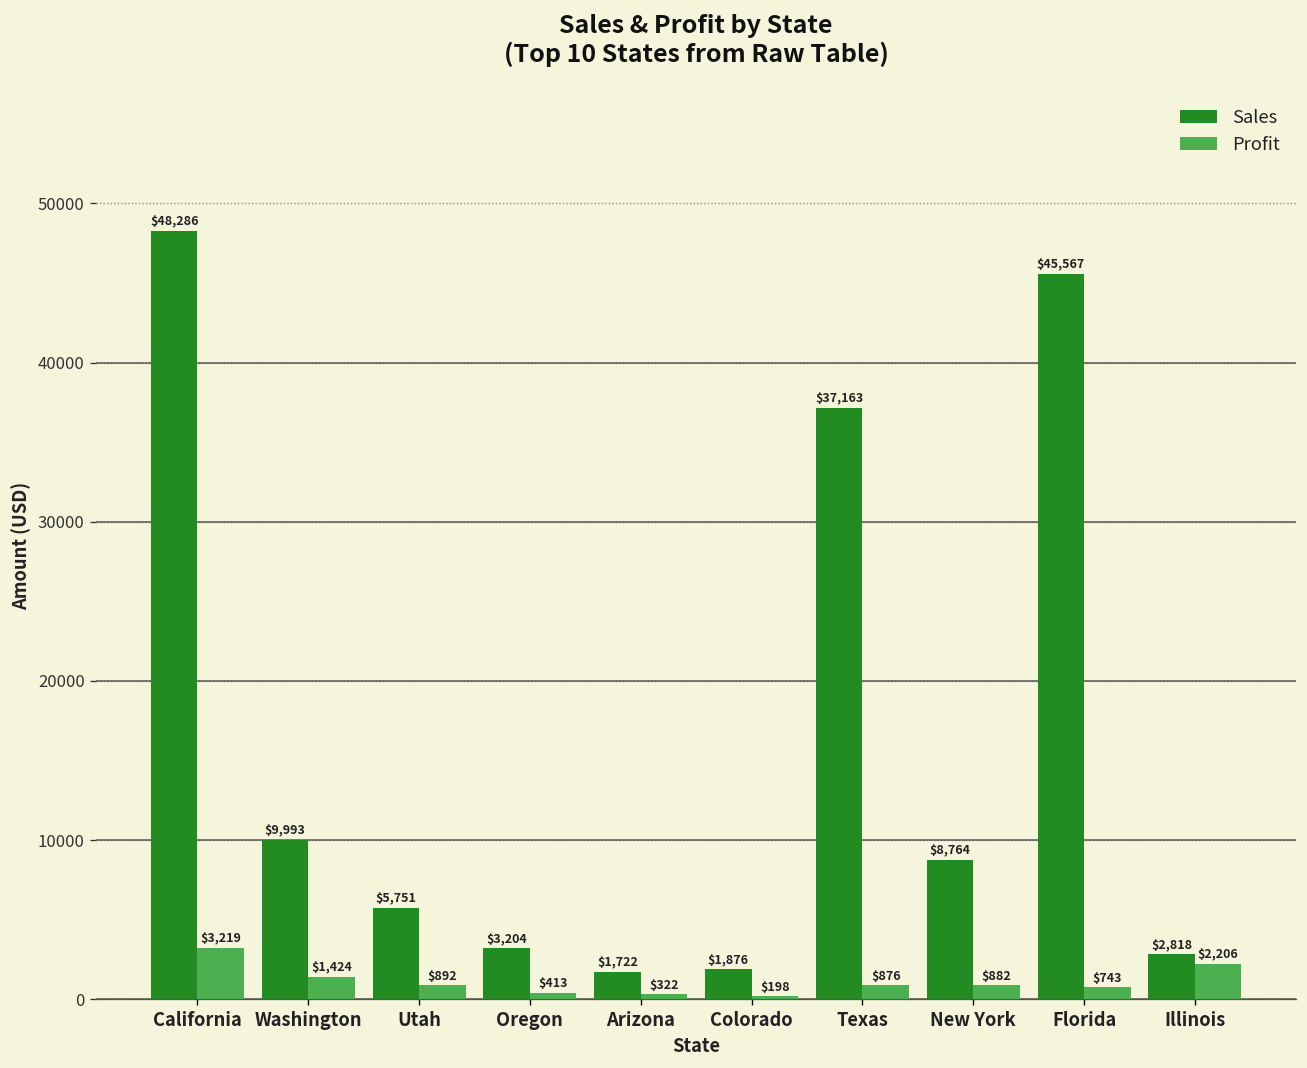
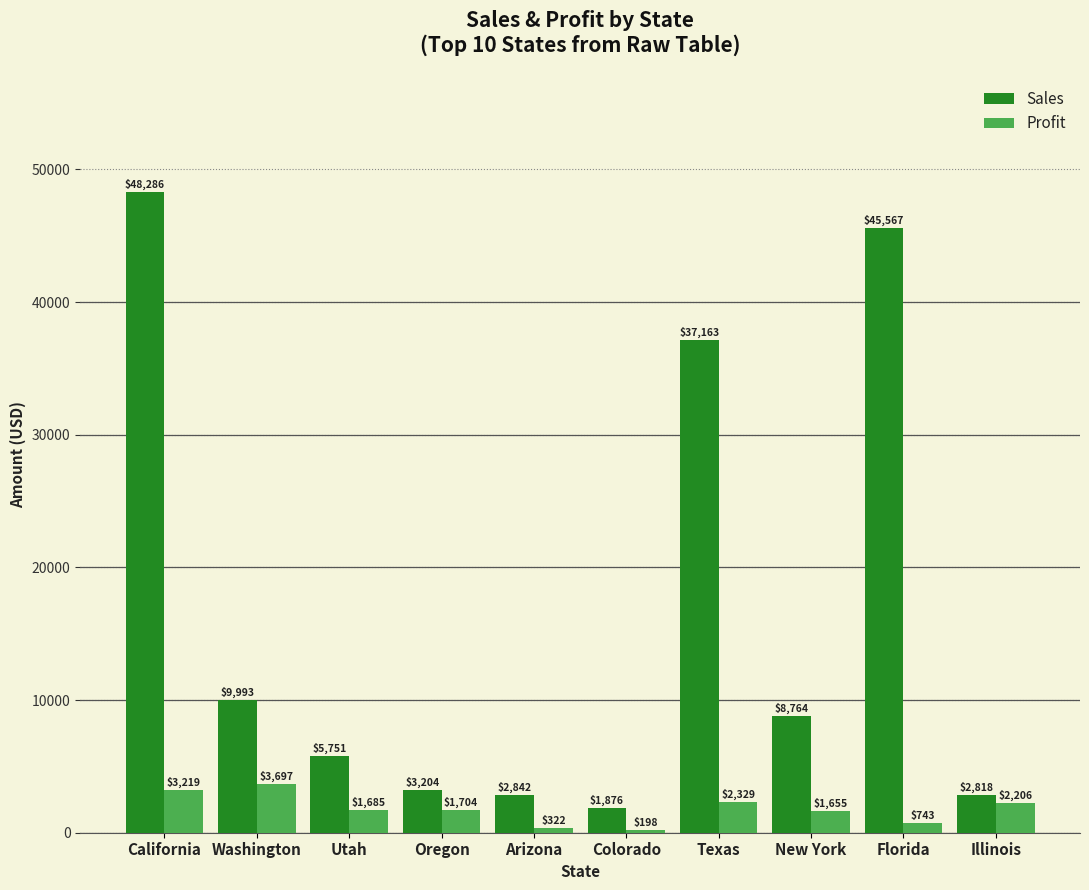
Profit, Washington: $1,424 -> $3,697
Profit, Utah: $892 -> $1,685
Profit, Oregon: $413 -> $1,704
Sales, Arizona: $1,722 -> $2,842
Profit, Texas: $876 -> $2,329
Profit, New York: $882 -> $1,655
